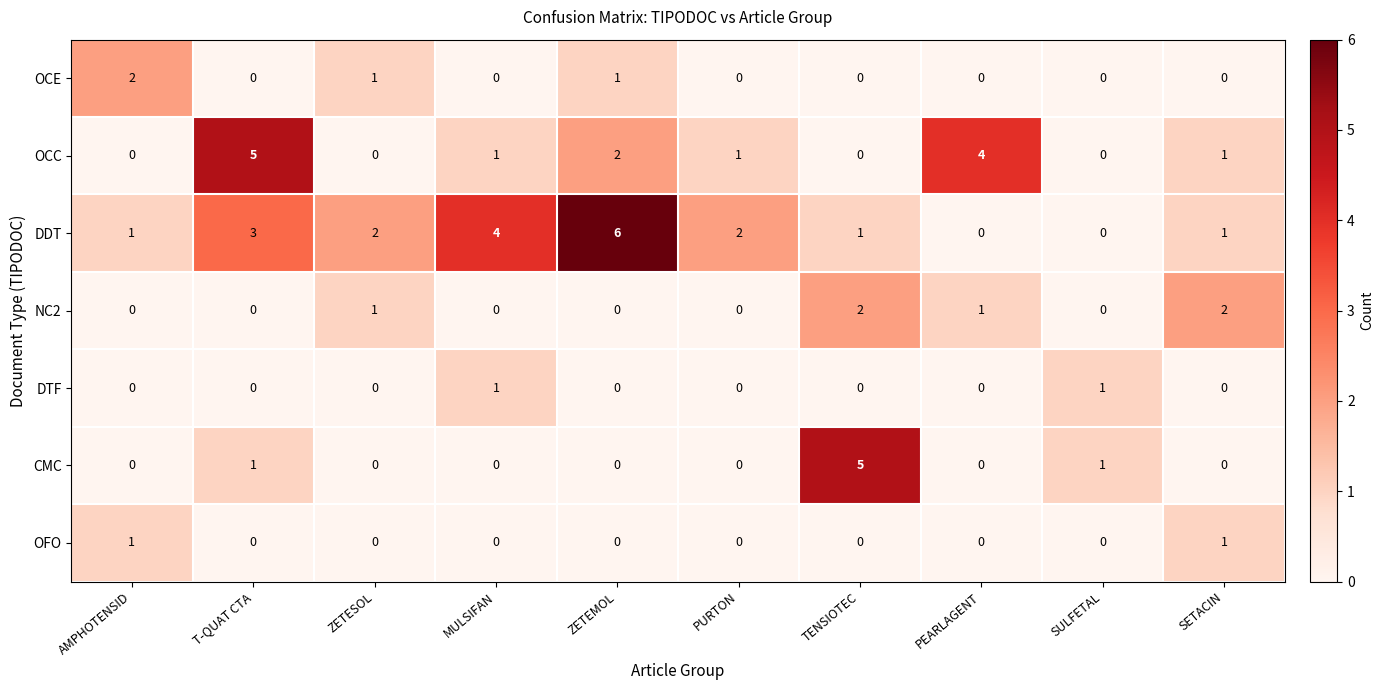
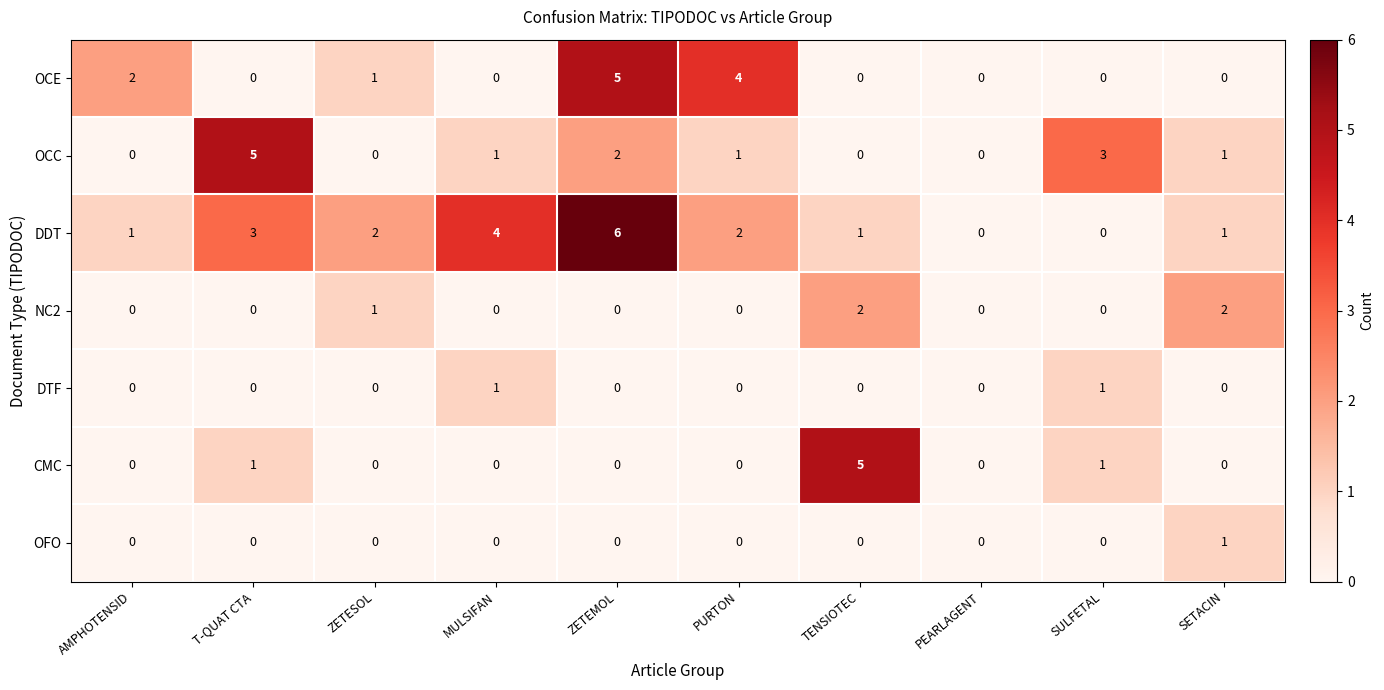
OCE, ZETEMOL: 1 -> 5
OCE, PURTON: 0 -> 4
OCC, PEARLAGENT: 4 -> 0
OCC, SULFETAL: 0 -> 3
NC2, PEARLAGENT: 1 -> 0
OFO, AMPHOTENSID: 1 -> 0
